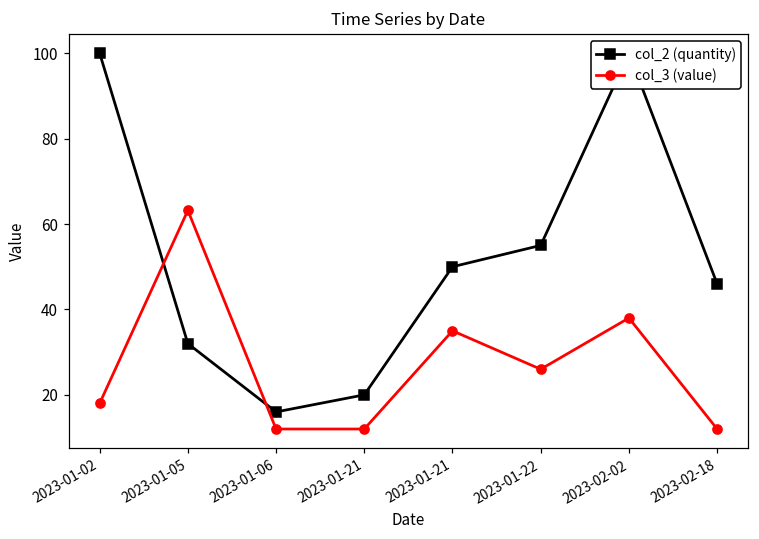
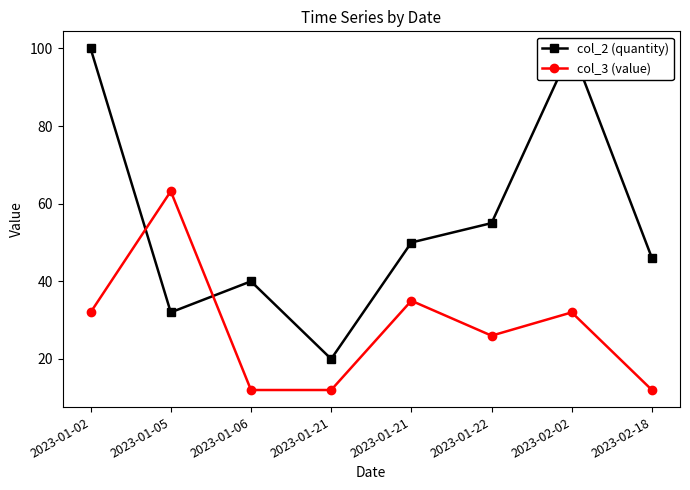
col_3 (value), 2023-01-02: 18 -> 32
col_2 (quantity), 2023-01-06: 16 -> 40
col_3 (value), 2023-02-02: 38 -> 32
